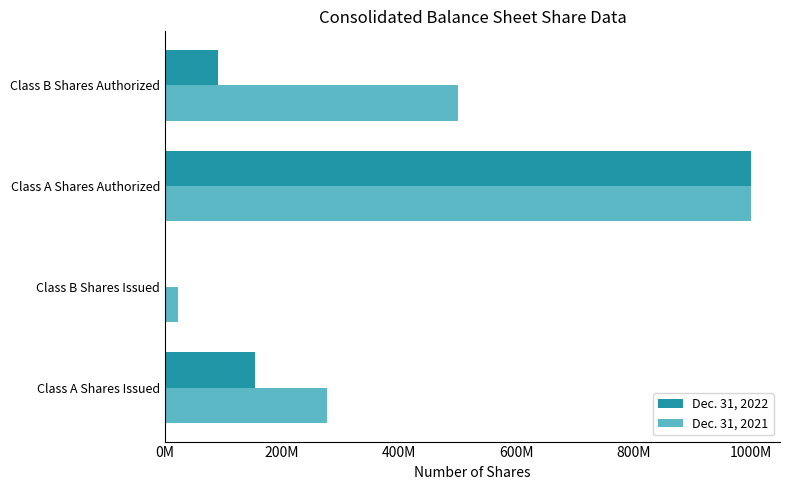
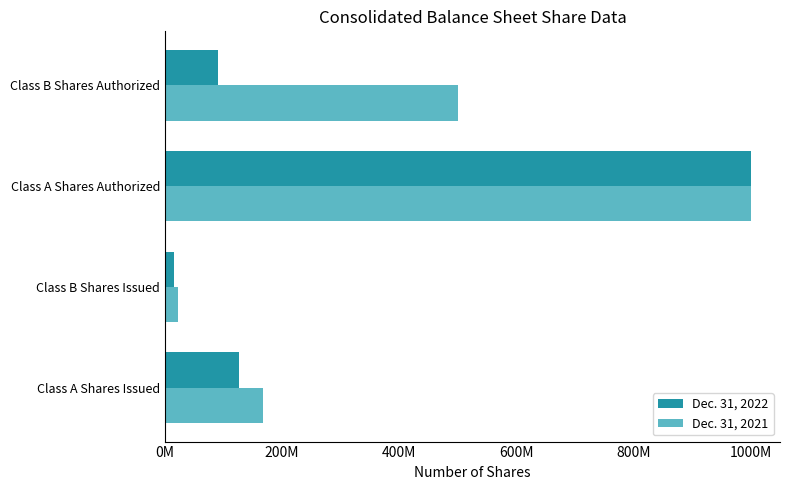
Dec. 31, 2022, Class B Shares Issued: 0 -> 20000000
Dec. 31, 2022, Class A Shares Issued: 150000000 -> 130000000
Dec. 31, 2021, Class A Shares Issued: 280000000 -> 170000000
